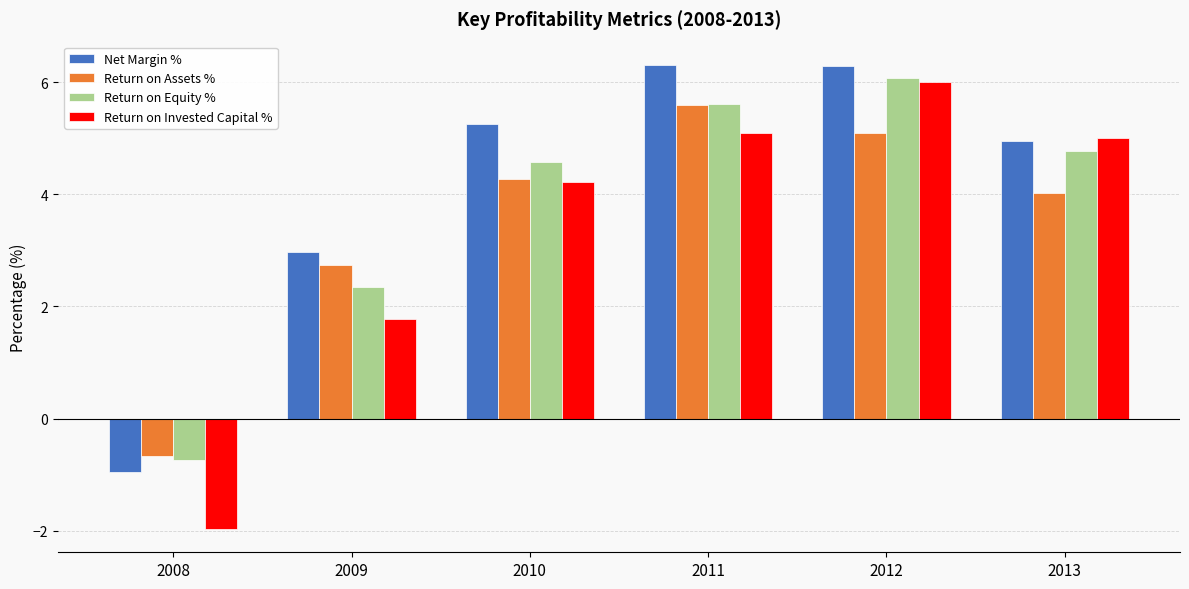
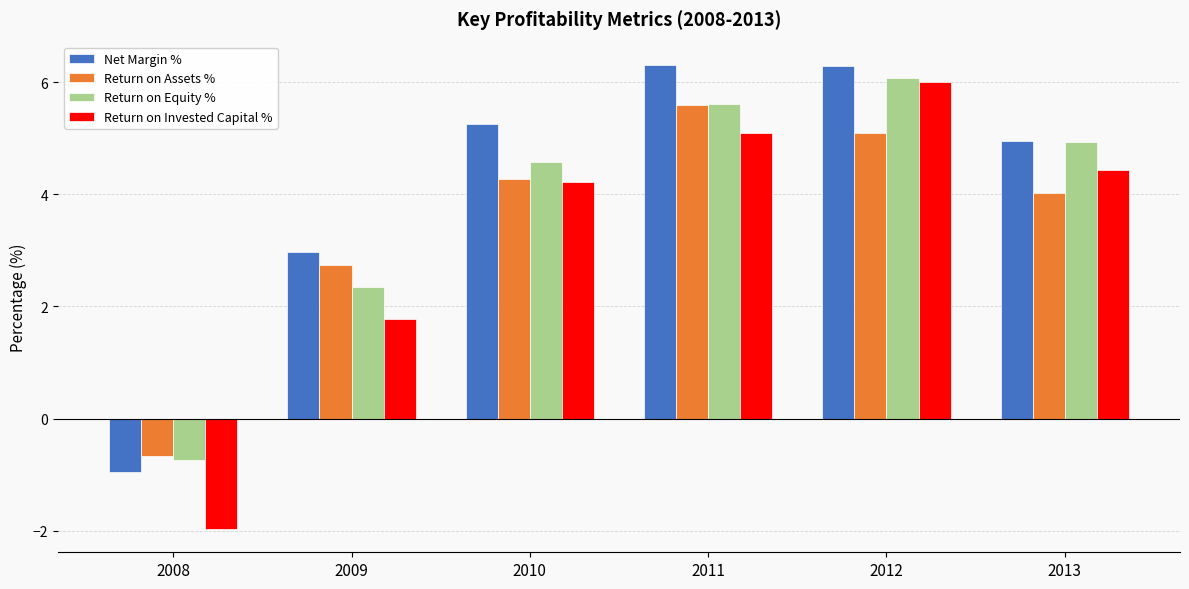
Return on Equity %, 2013: 4.8 -> 4.9
Return on Invested Capital %, 2013: 5.0 -> 4.4
